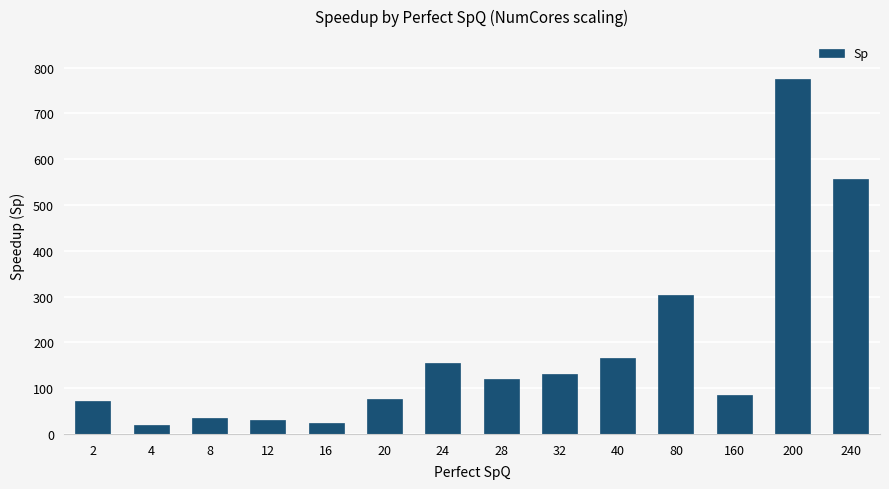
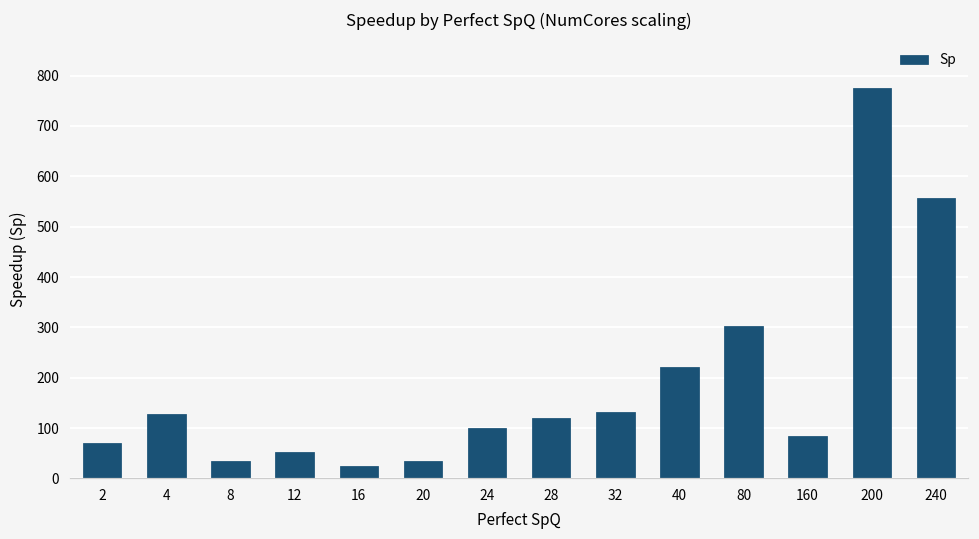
4: 20 -> 130
12: 30 -> 50
20: 80 -> 30
24: 150 -> 100
40: 170 -> 220
